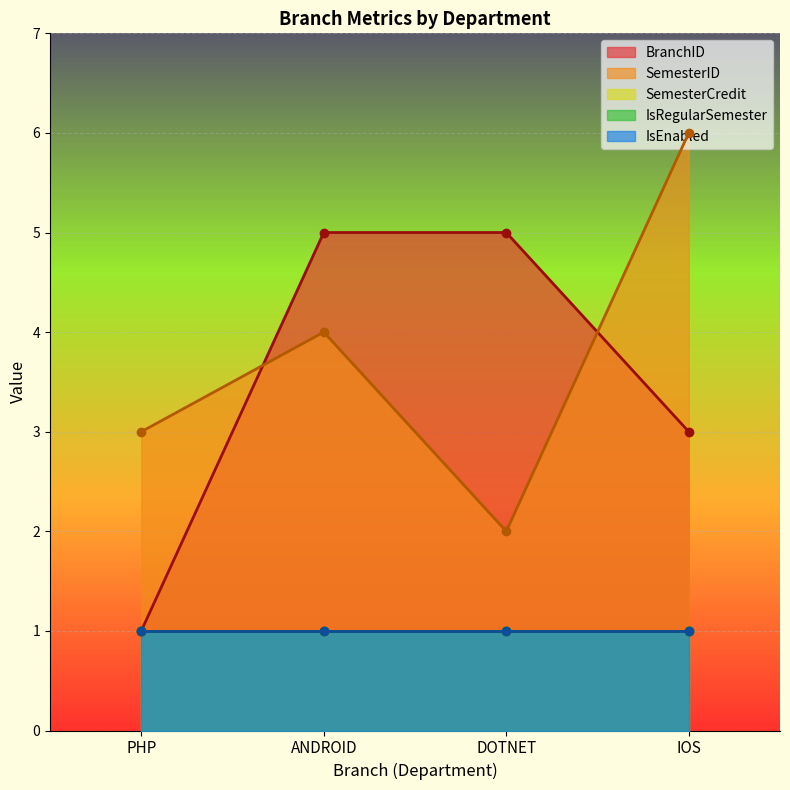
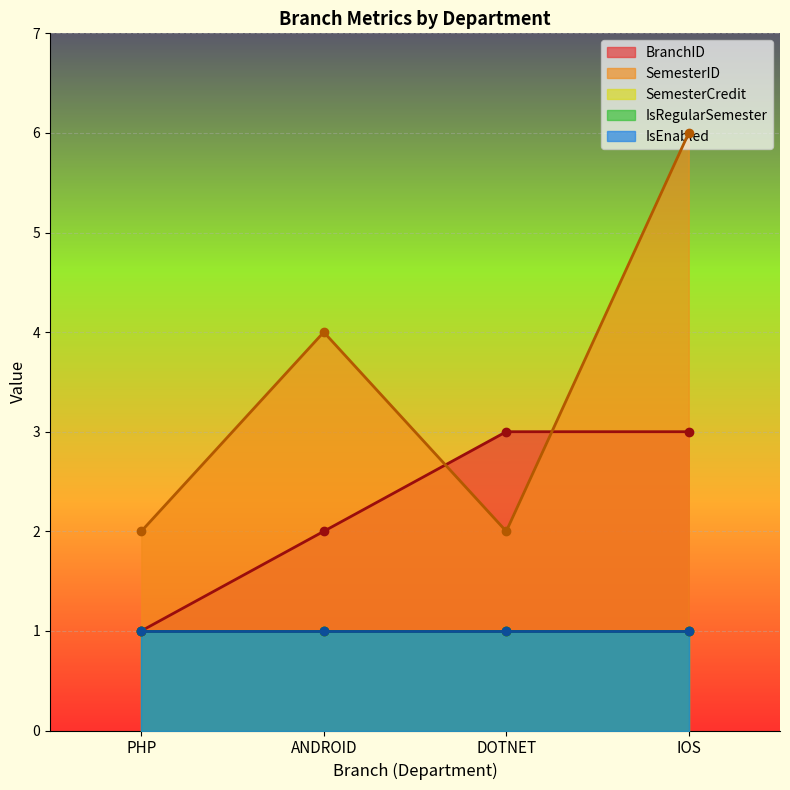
SemesterID, PHP: 3 -> 2
BranchID, ANDROID: 5 -> 2
BranchID, DOTNET: 5 -> 3
